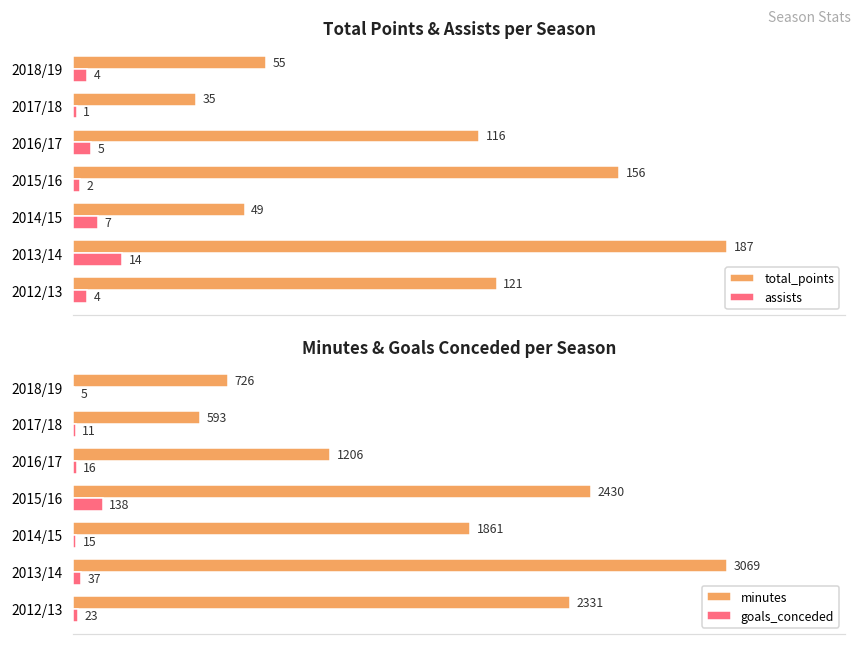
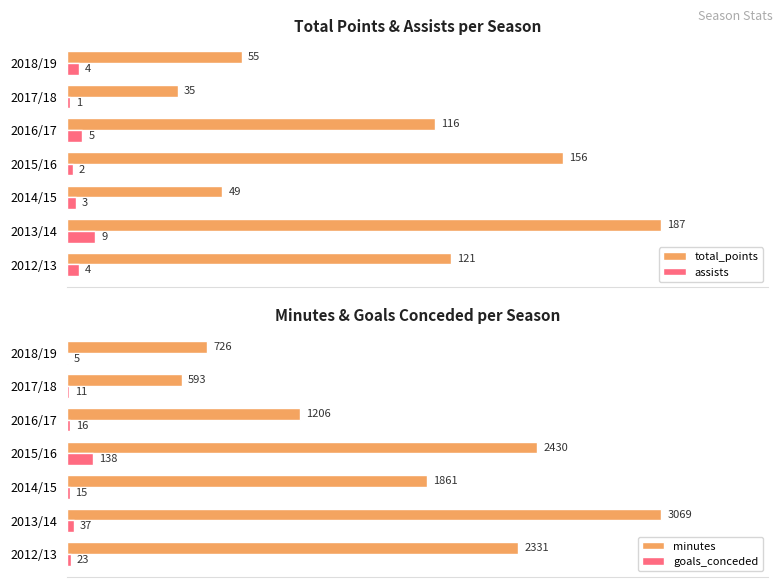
Total Points & Assists per Season, assists, 2014/15: 7 -> 3
Total Points & Assists per Season, assists, 2013/14: 14 -> 9
